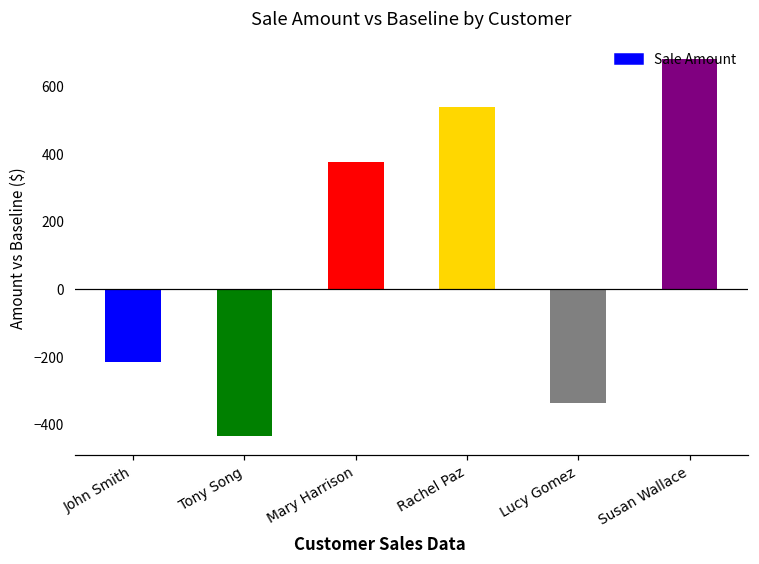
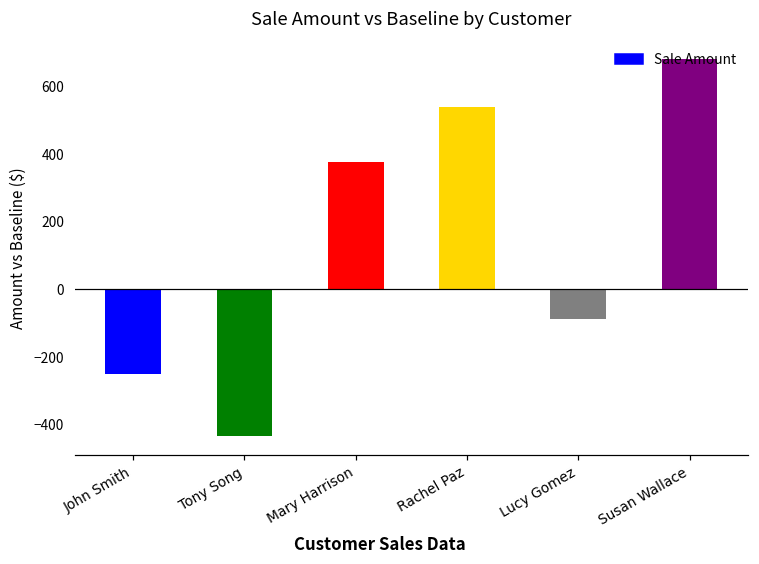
John Smith: -220 -> -250
Lucy Gomez: -340 -> -90
